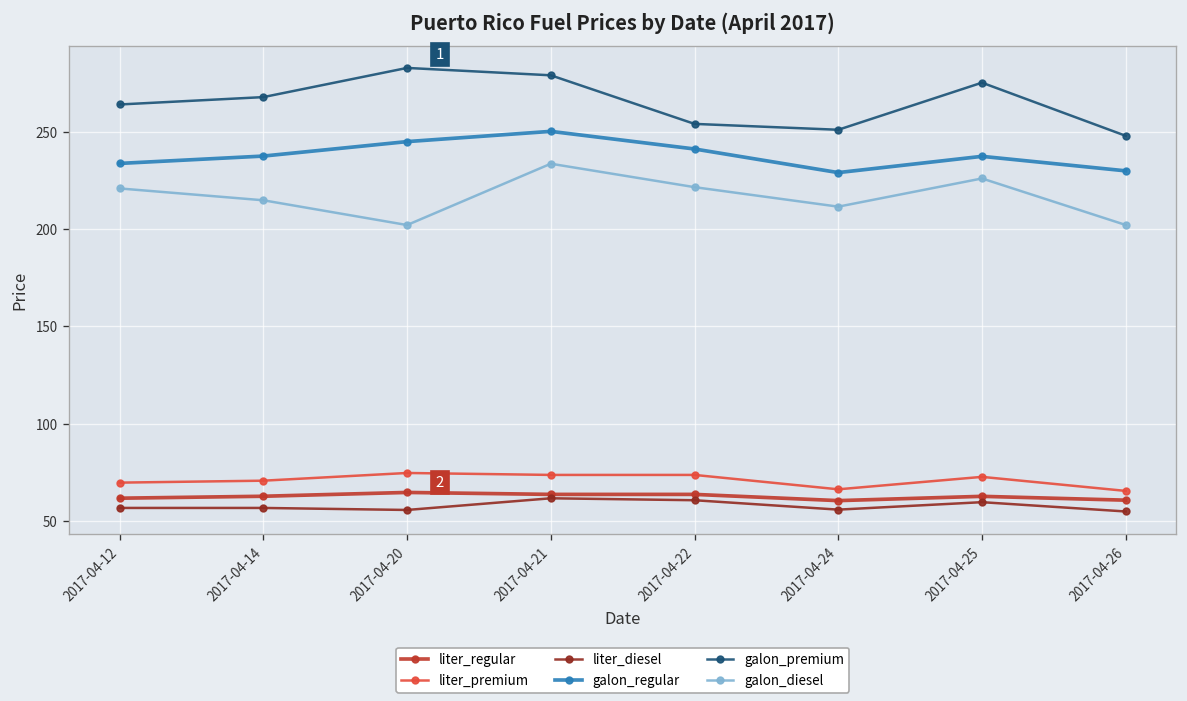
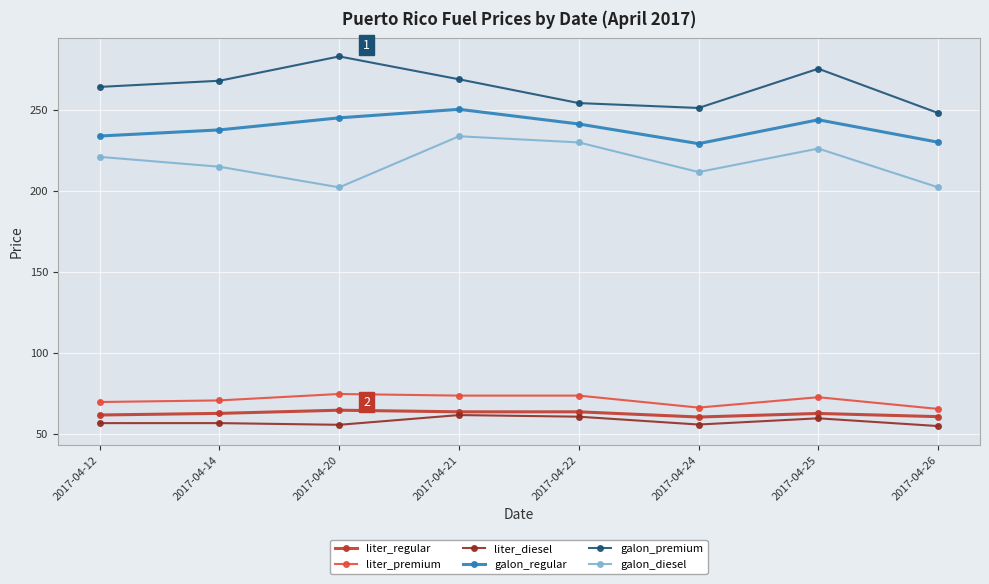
galon_premium, 2017-04-21: 279 -> 269
galon_diesel, 2017-04-22: 222 -> 230
galon_regular, 2017-04-25: 237 -> 244
